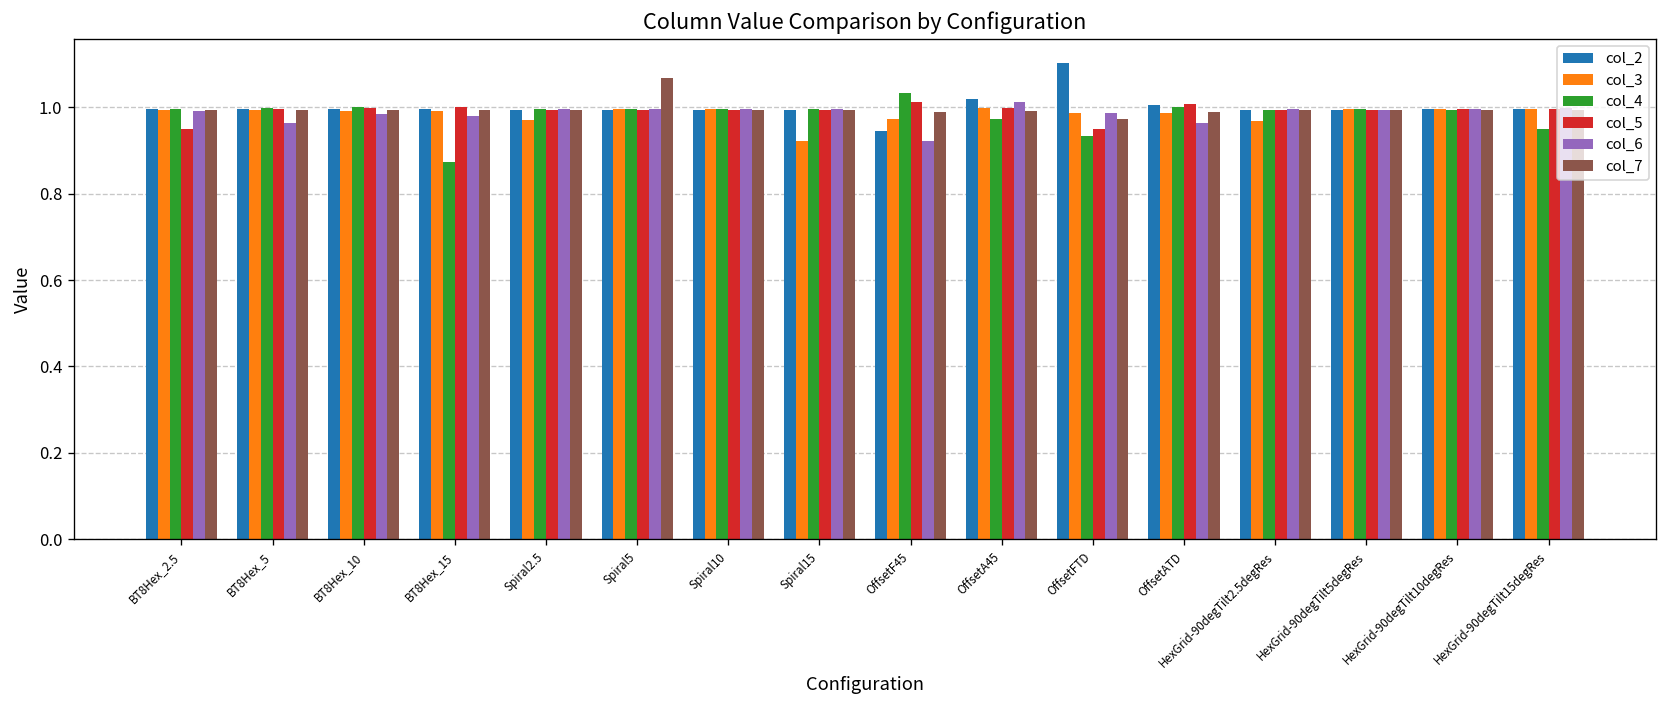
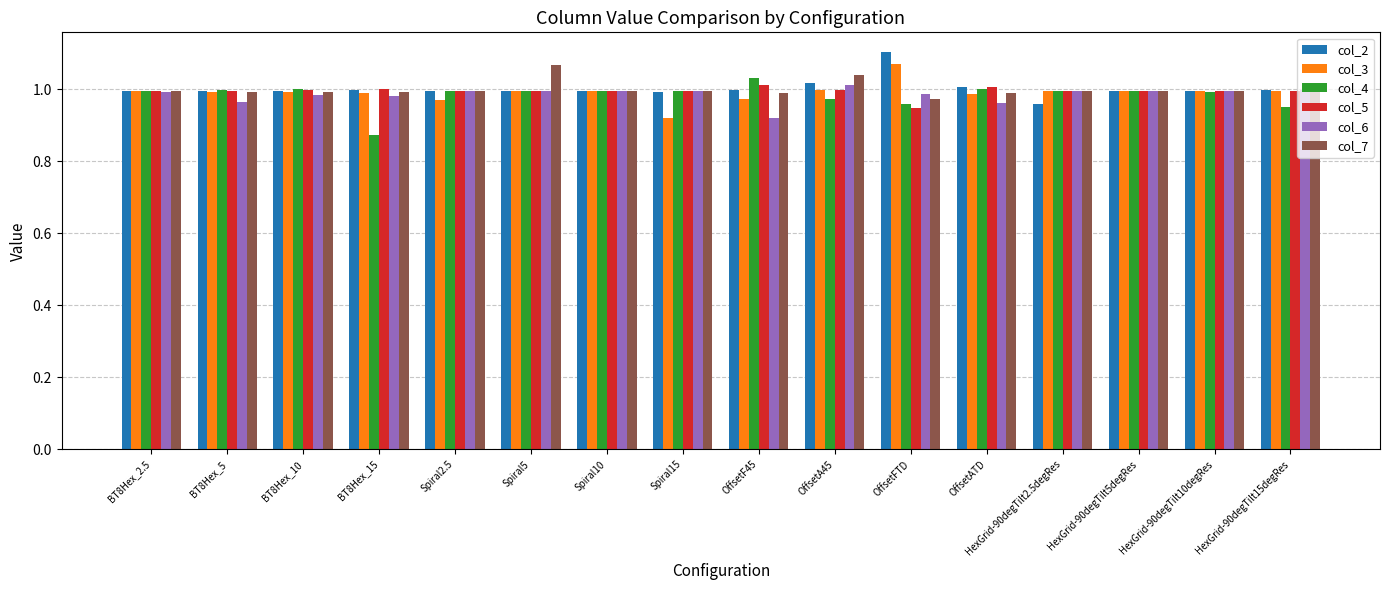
col_5, BT8Hex_2.5: 0.95 -> 1.00
col_2, OffsetF45: 0.94 -> 1.00
col_7, OffsetA45: 0.99 -> 1.04
col_3, OffsetFTD: 0.99 -> 1.07
col_4, OffsetFTD: 0.93 -> 0.96
col_2, HexGrid-90degTilt2.5degRes: 0.99 -> 0.96
col_3, HexGrid-90degTilt2.5degRes: 0.97 -> 1.00
